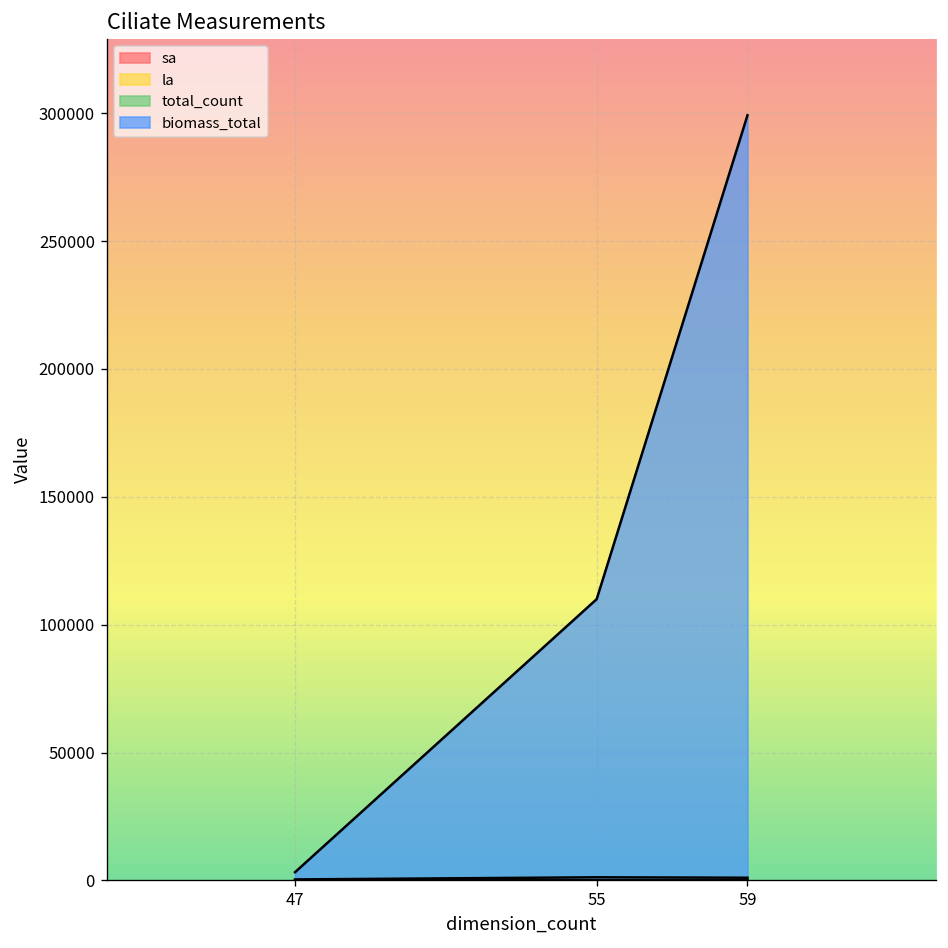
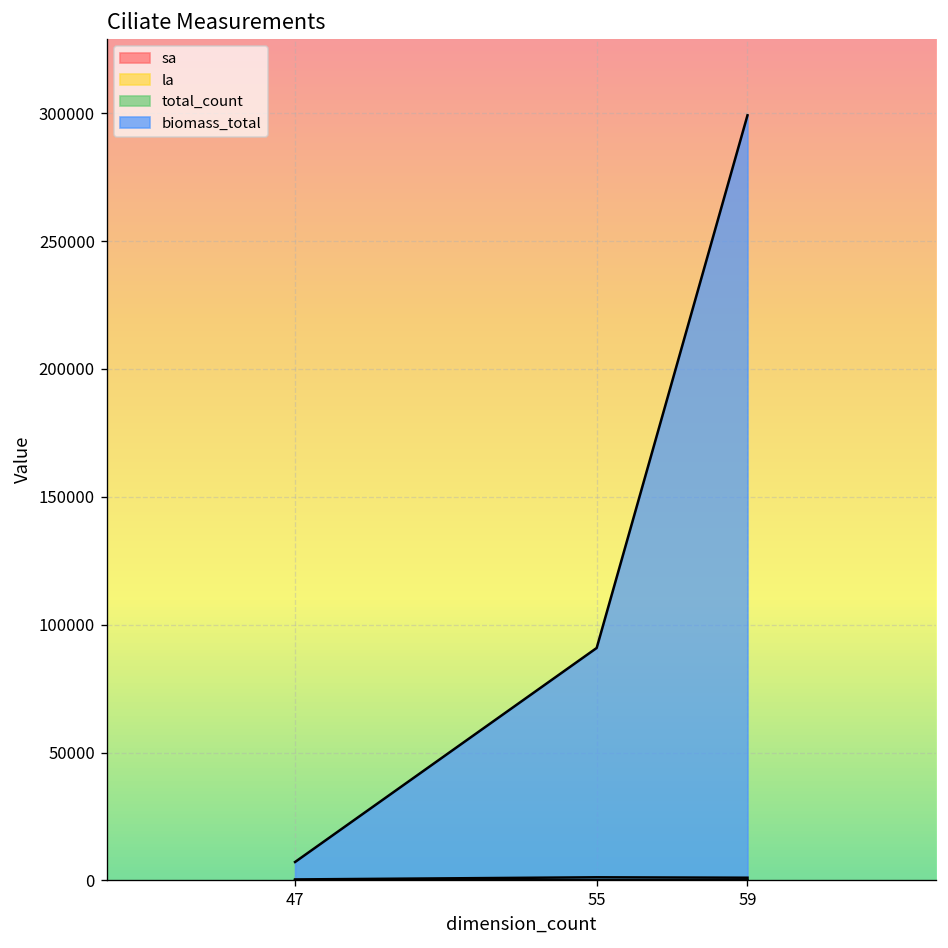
biomass_total, 47: 3000 -> 7000
biomass_total, 55: 110000 -> 91000
